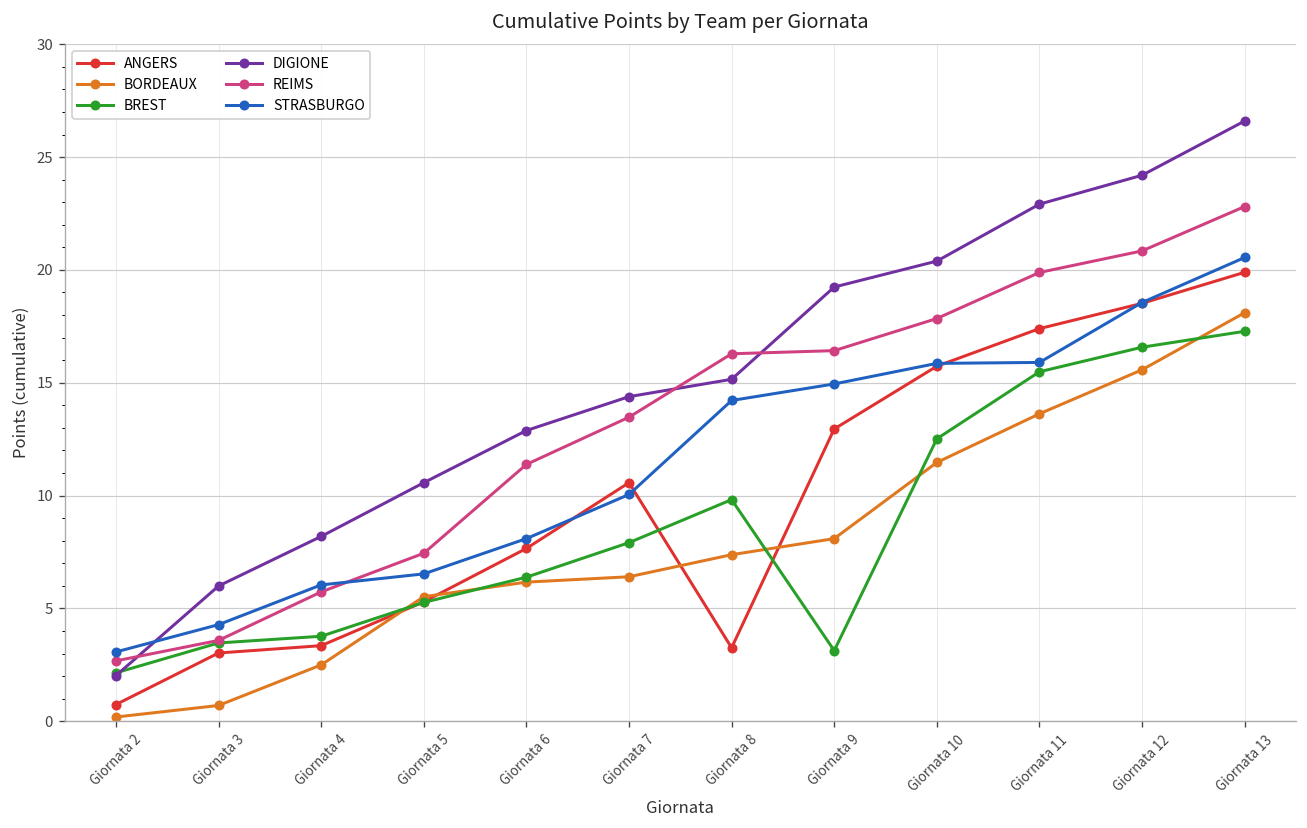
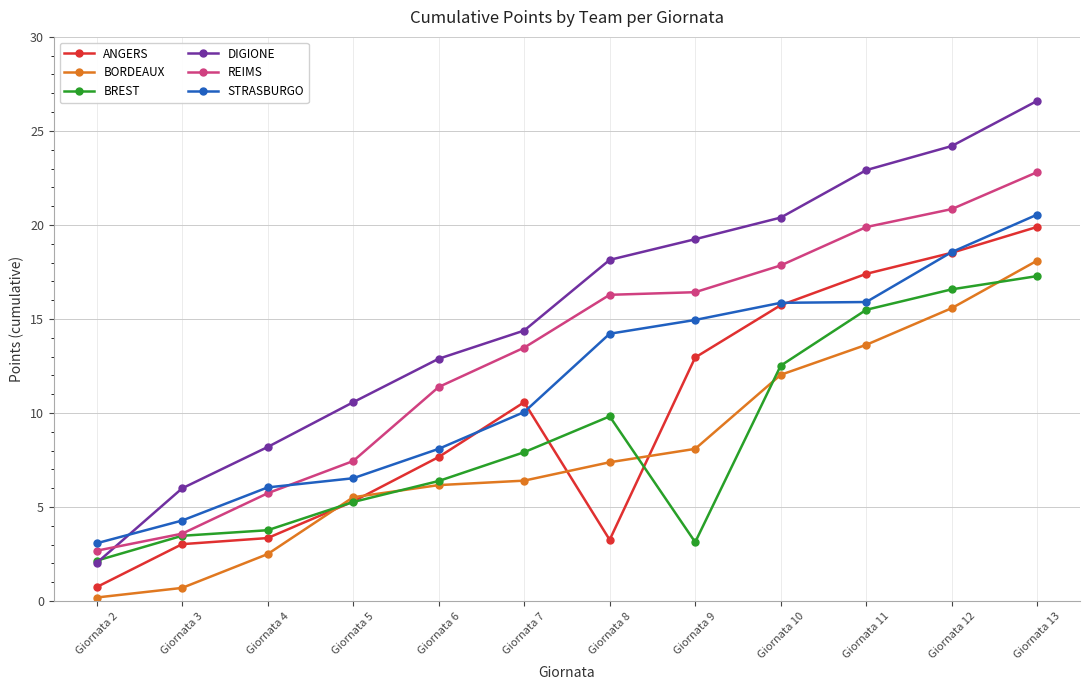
DIGIONE, Giornata 8: 15.2 -> 18.1
BORDEAUX, Giornata 10: 11.5 -> 12.0
